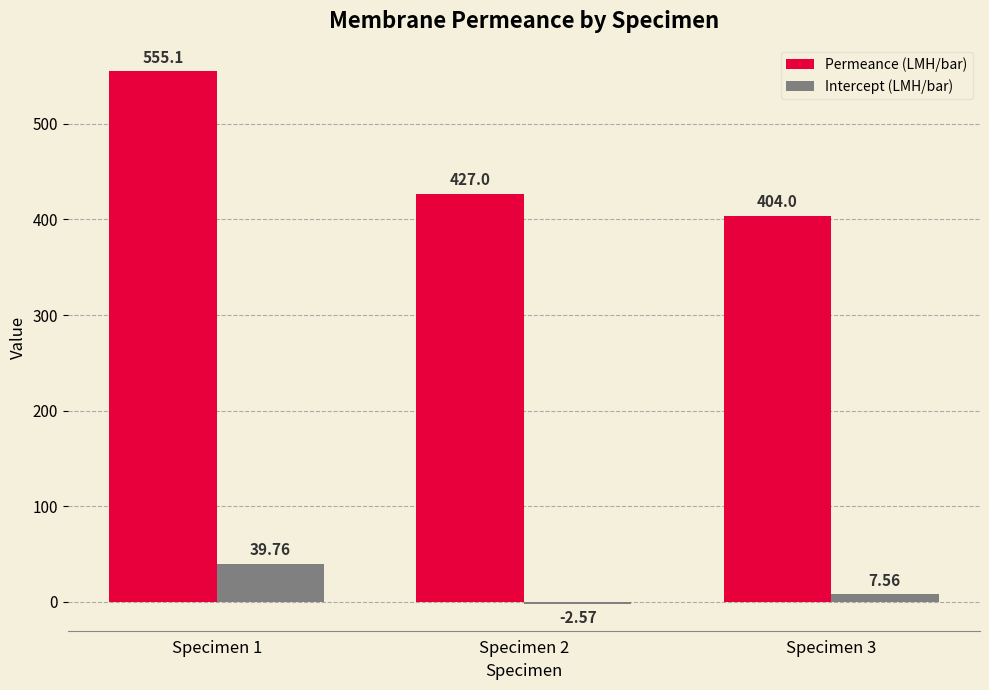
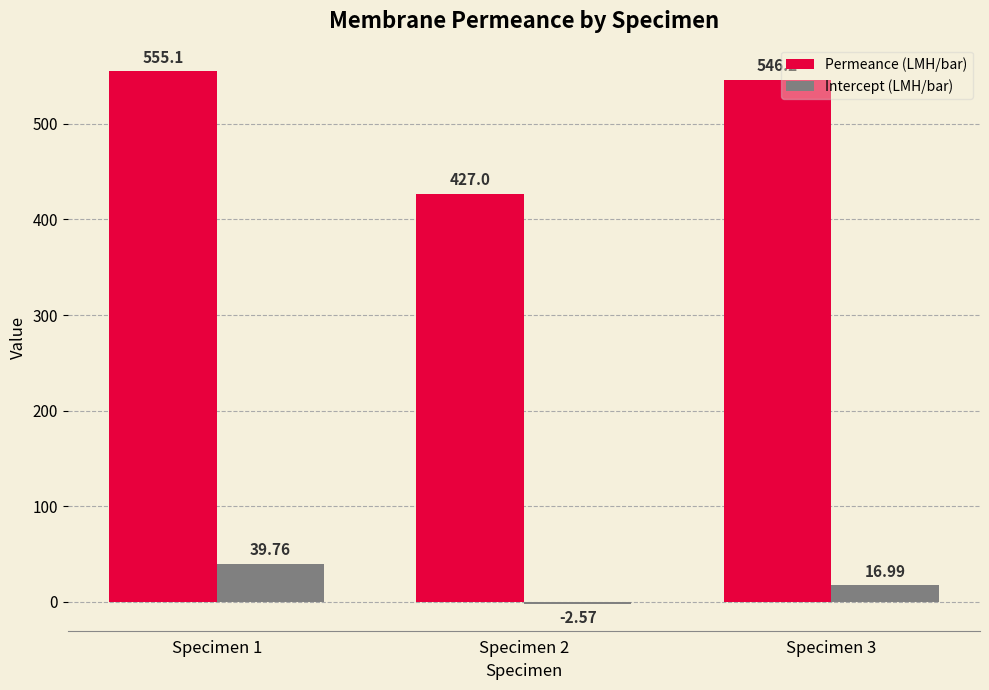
Permeance (LMH/bar), Specimen 3: 400 -> 550
Intercept (LMH/bar), Specimen 3: 7.56 -> 16.99
